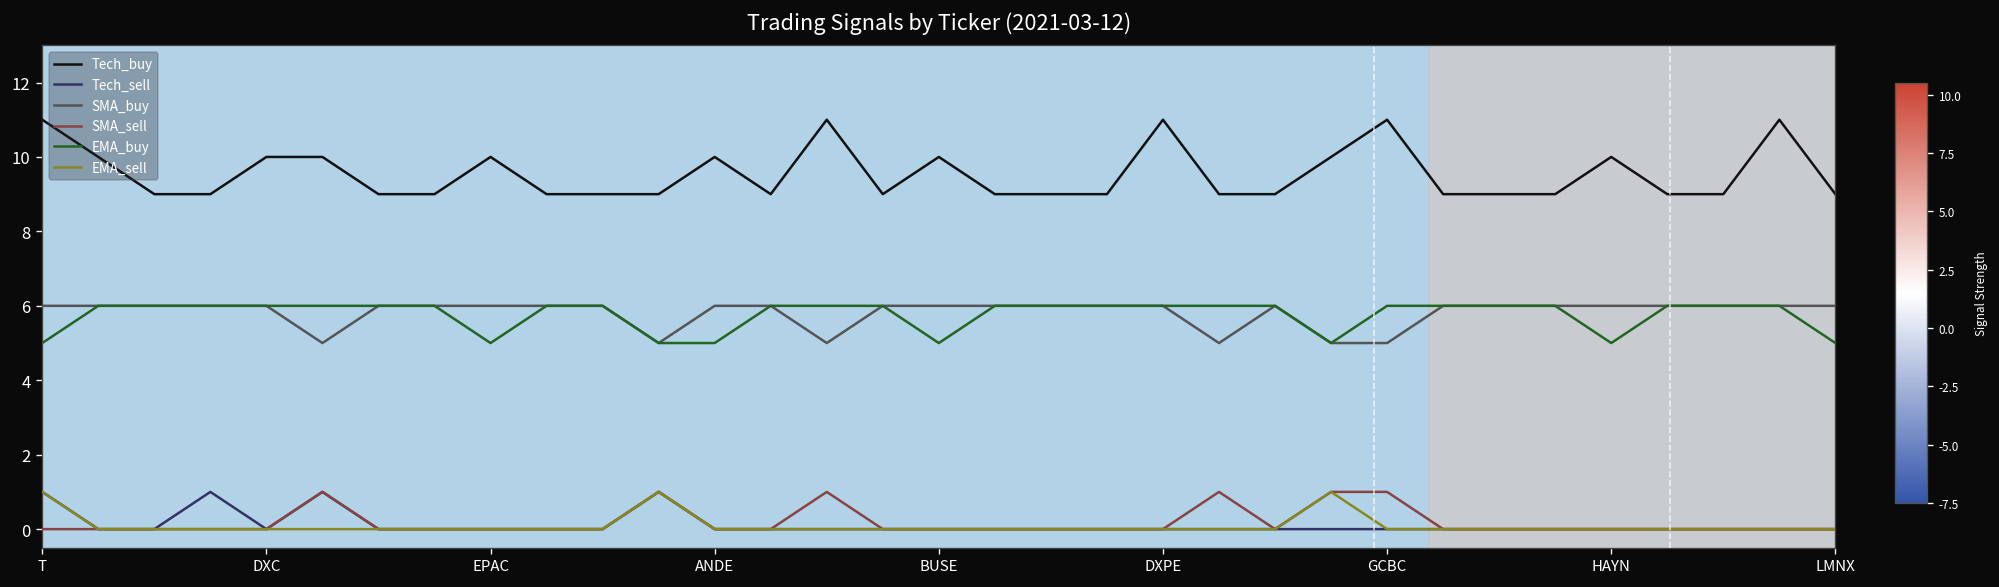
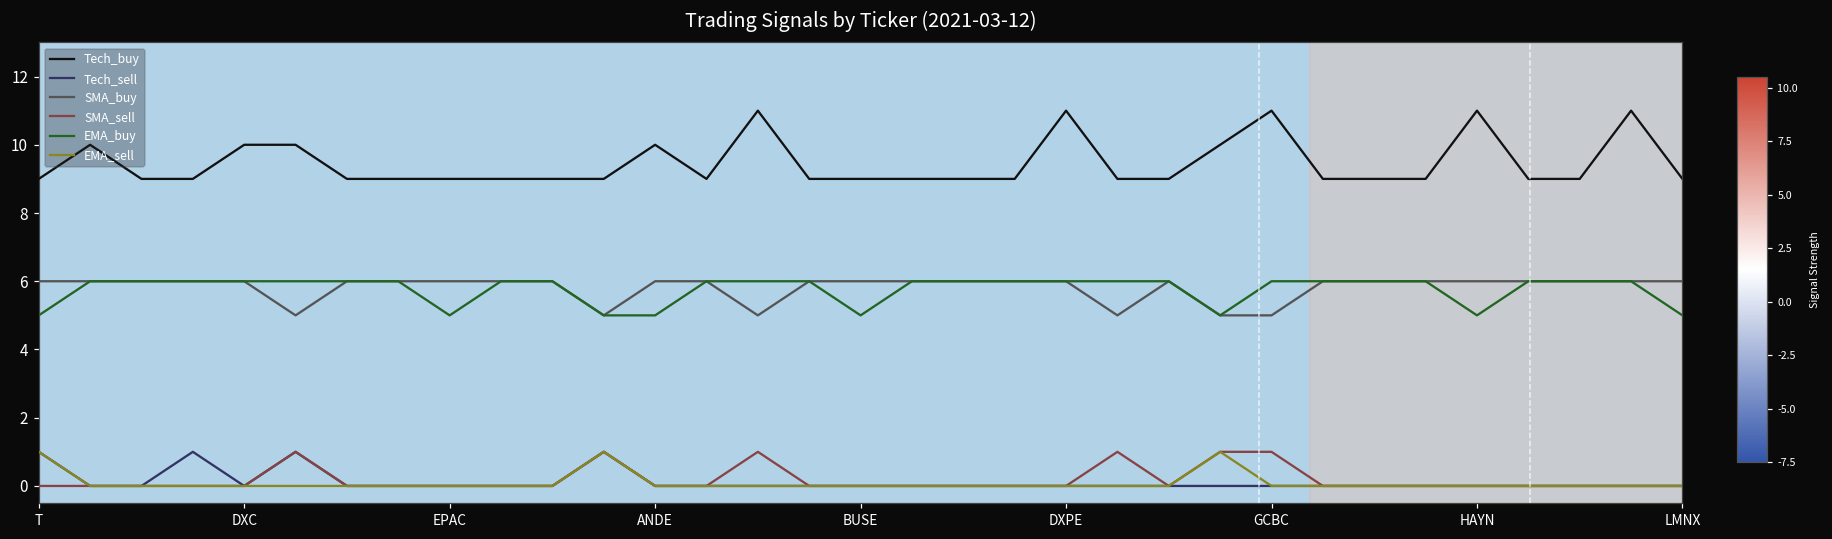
Tech_buy, T: 11 -> 9
Tech_buy, EPAC: 10 -> 9
Tech_buy, BUSE: 10 -> 9
Tech_buy, HAYN: 10 -> 11
